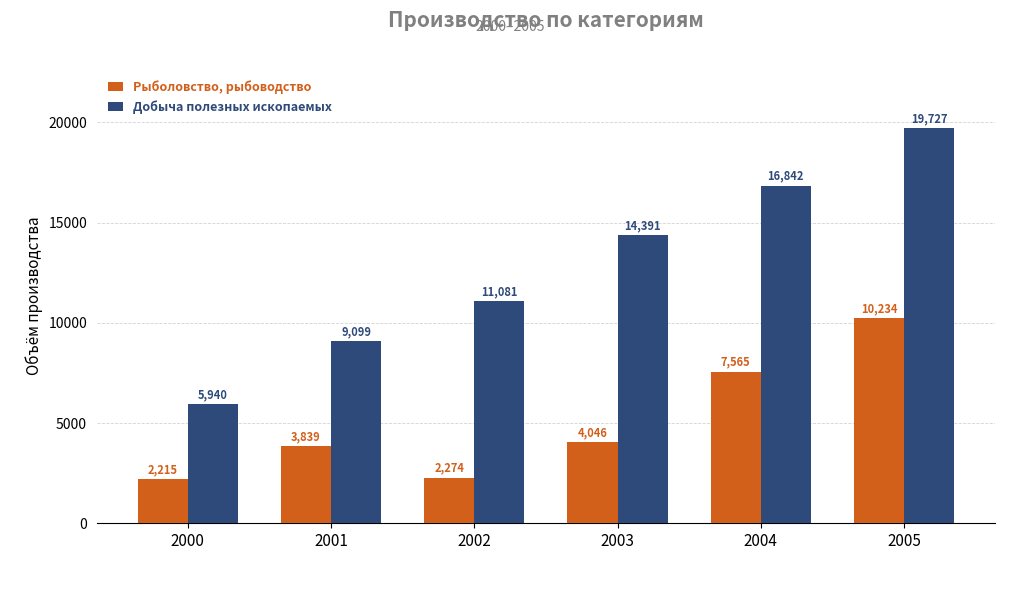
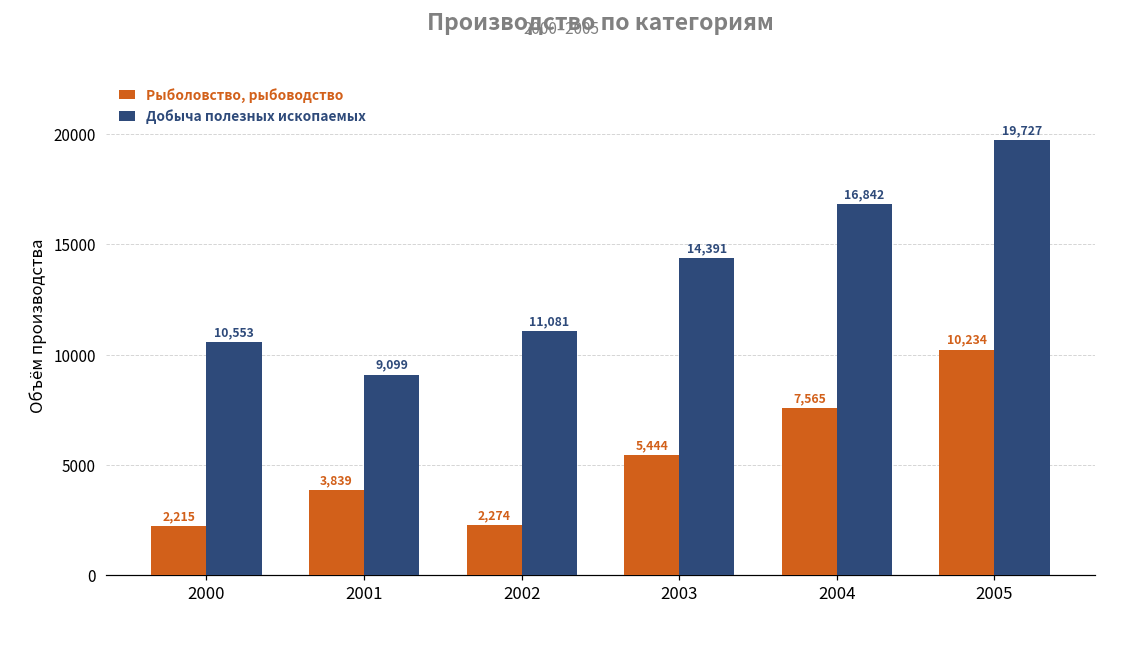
Добыча полезных ископаемых, 2000: 5,940 -> 10,553
Рыболовство, рыбоводство, 2003: 4,046 -> 5,444
